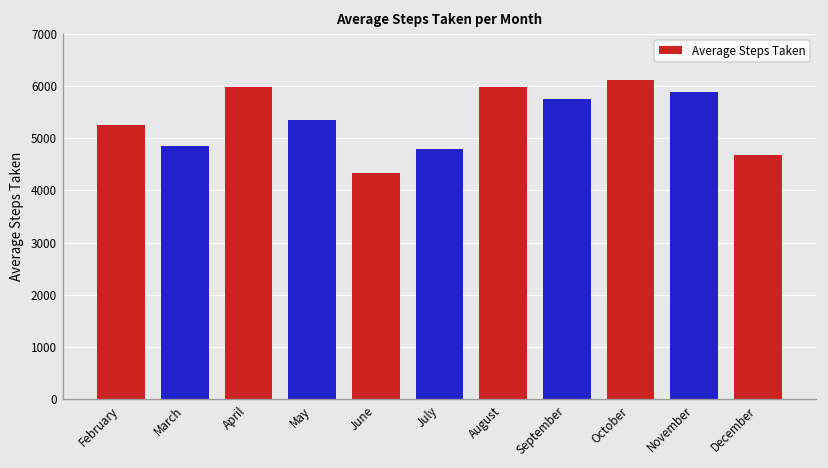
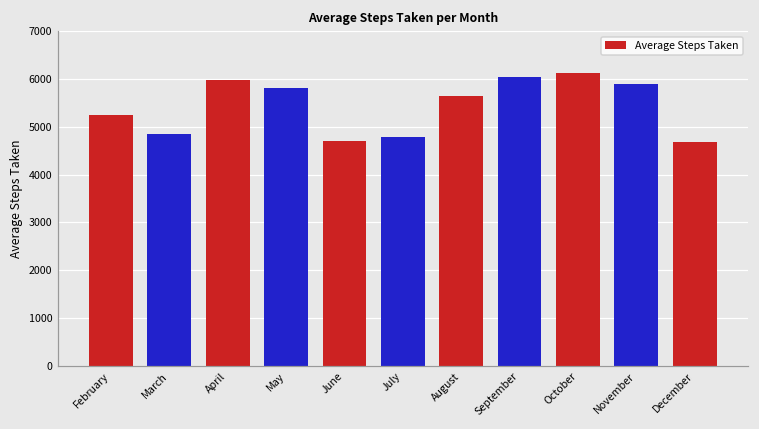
May: 5400 -> 5800
June: 4300 -> 4700
August: 6000 -> 5600
September: 5800 -> 6000
